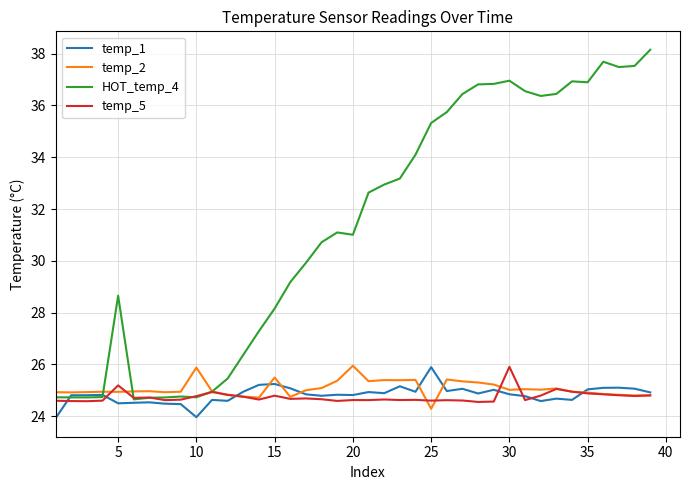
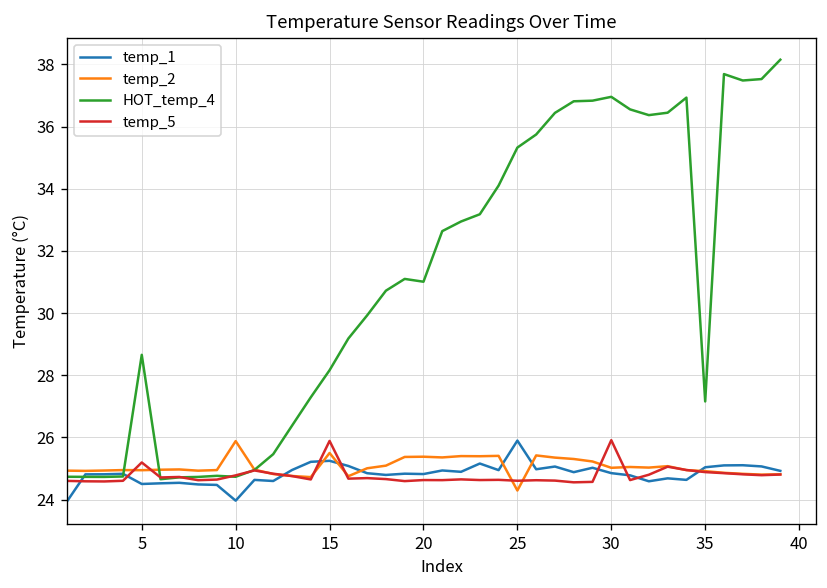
temp_5, 15: 24.8 -> 25.9
temp_2, 20: 26.0 -> 25.4
HOT_temp_4, 35: 36.9 -> 27.2
